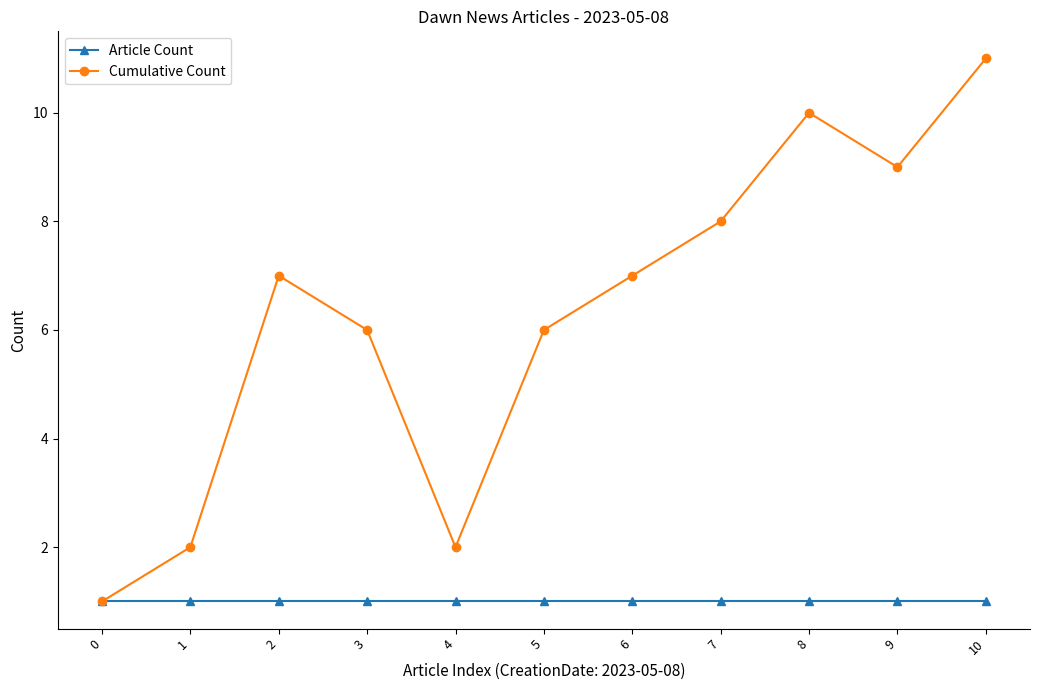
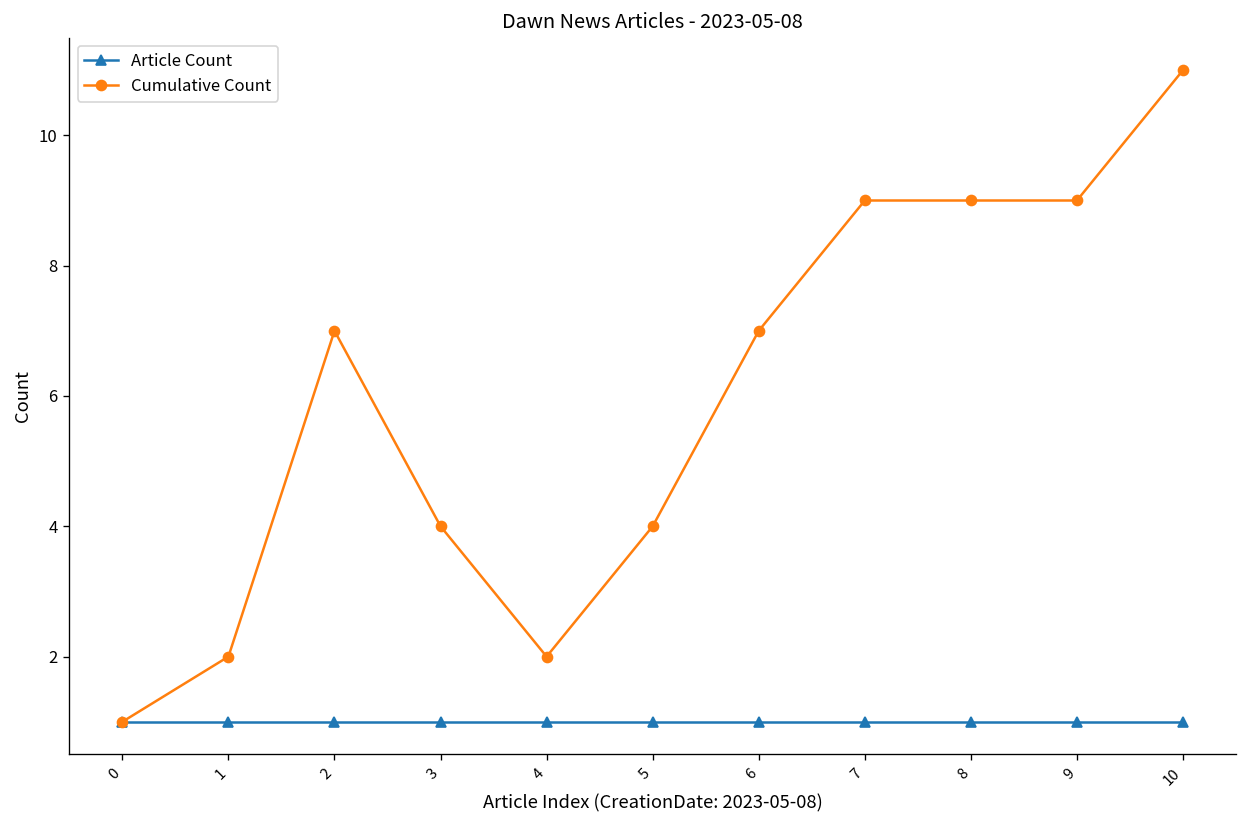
Cumulative Count, 3: 6 -> 4
Cumulative Count, 5: 6 -> 4
Cumulative Count, 7: 8 -> 9
Cumulative Count, 8: 10 -> 9
